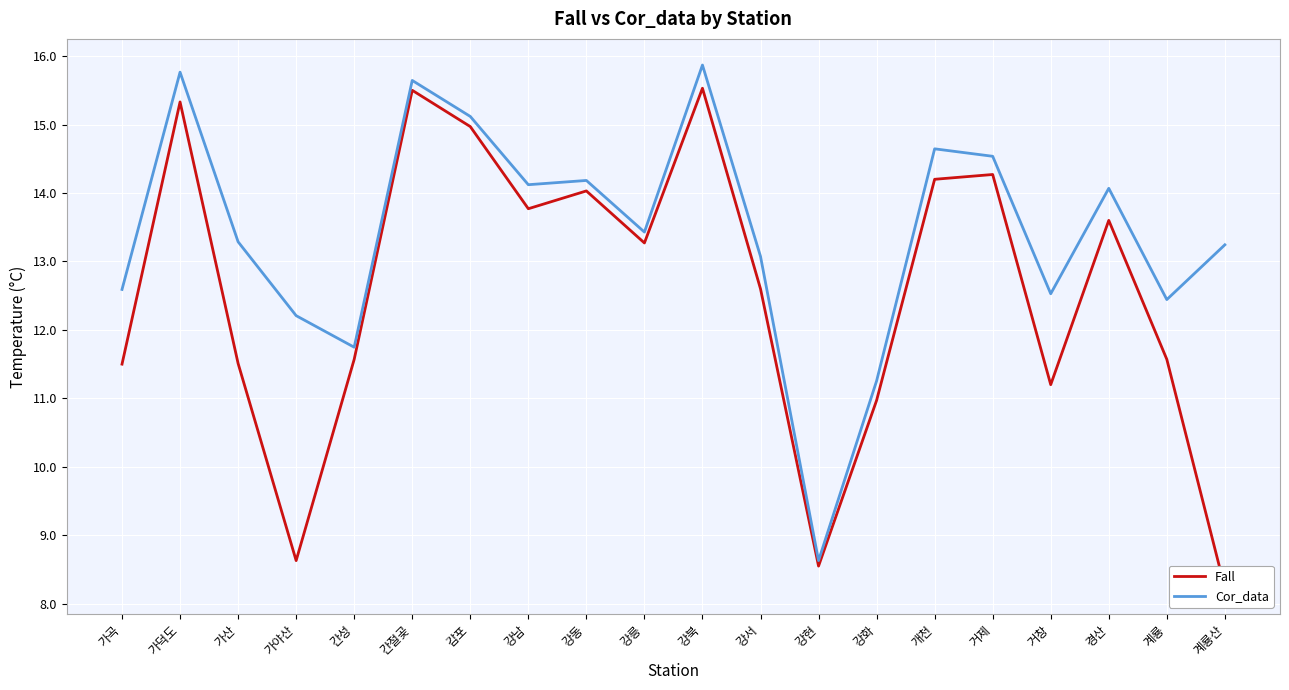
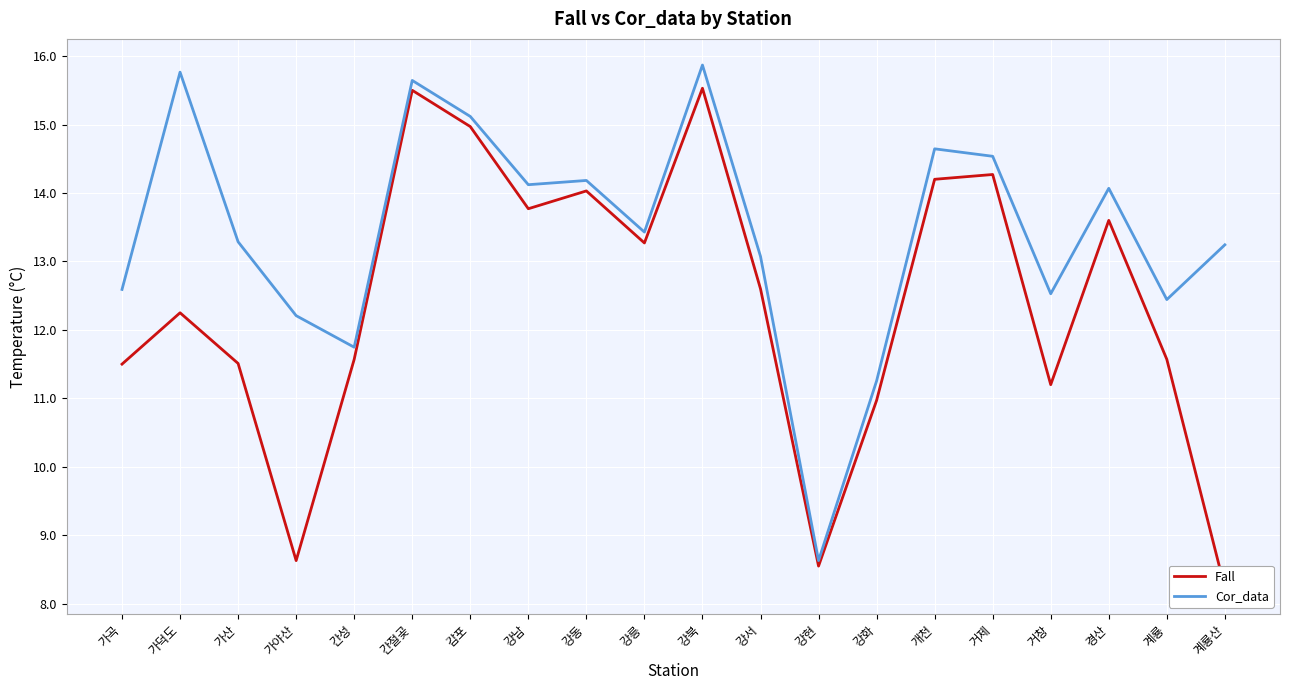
Fall, 가덕도: 15.3 -> 12.3
